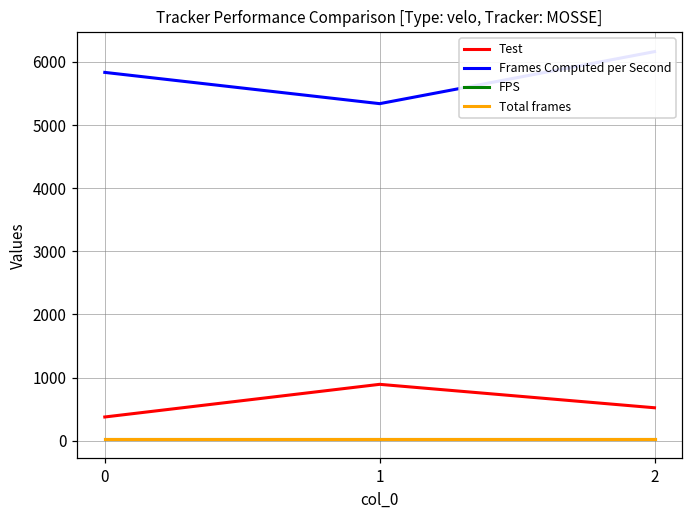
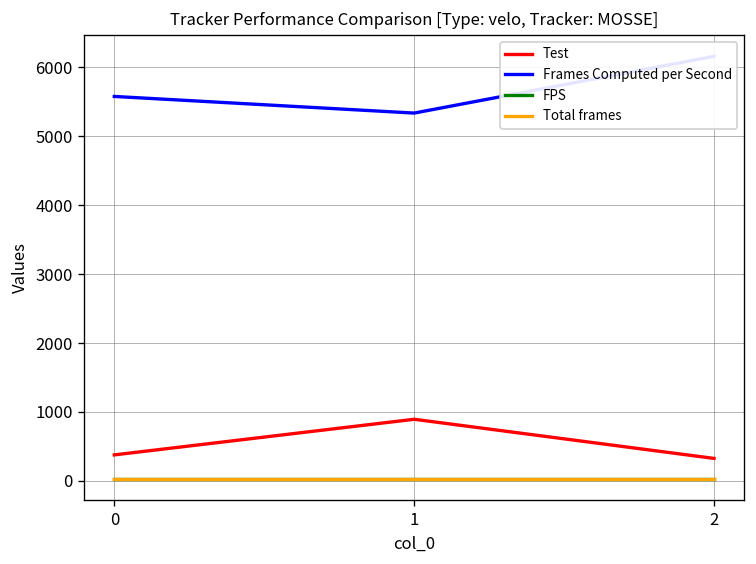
Frames Computed per Second, 0: 5800 -> 5600
Test, 2: 500 -> 300
